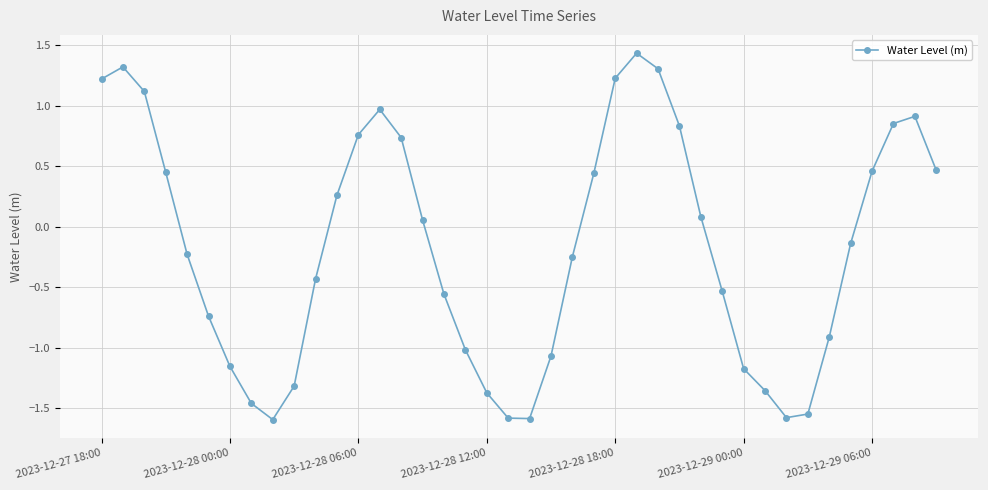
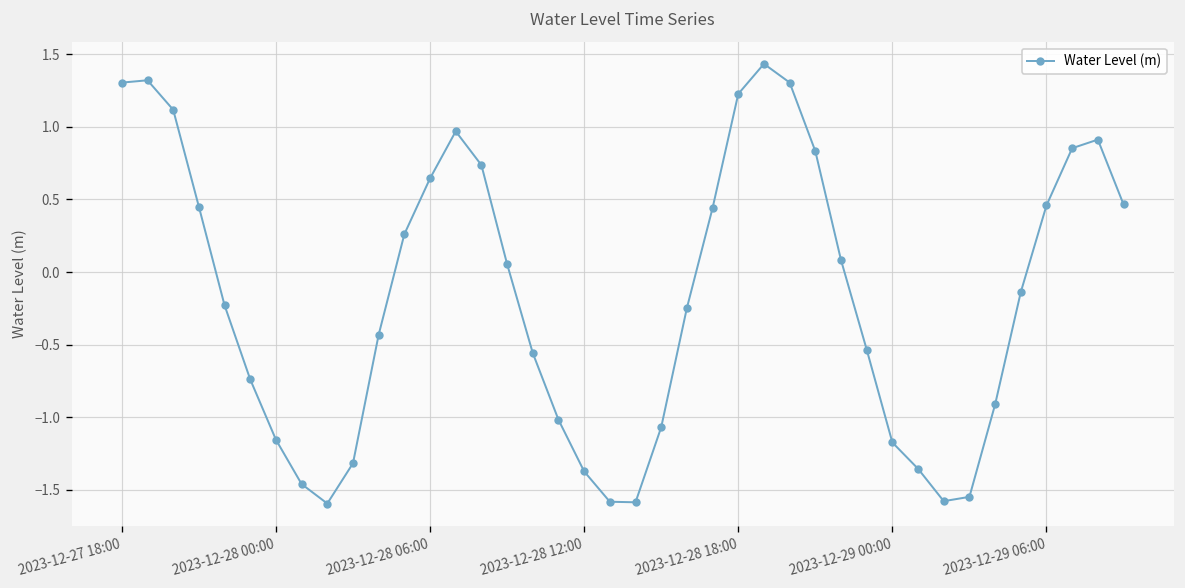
2023-12-27 18:00: 1.22 -> 1.30
2023-12-28 06:00: 0.76 -> 0.64
